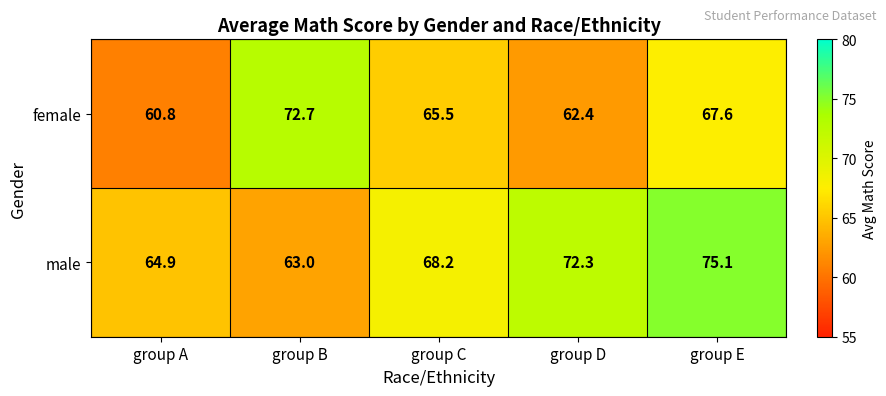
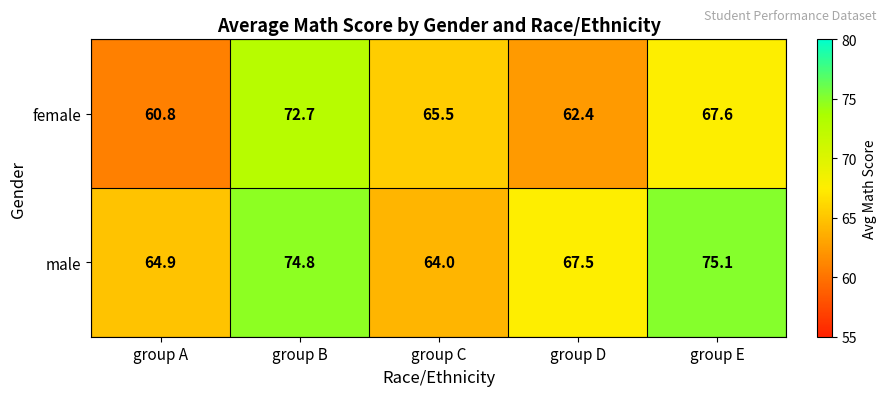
male, group B: 63.0 -> 74.8
male, group C: 68.2 -> 64.0
male, group D: 72.3 -> 67.5
